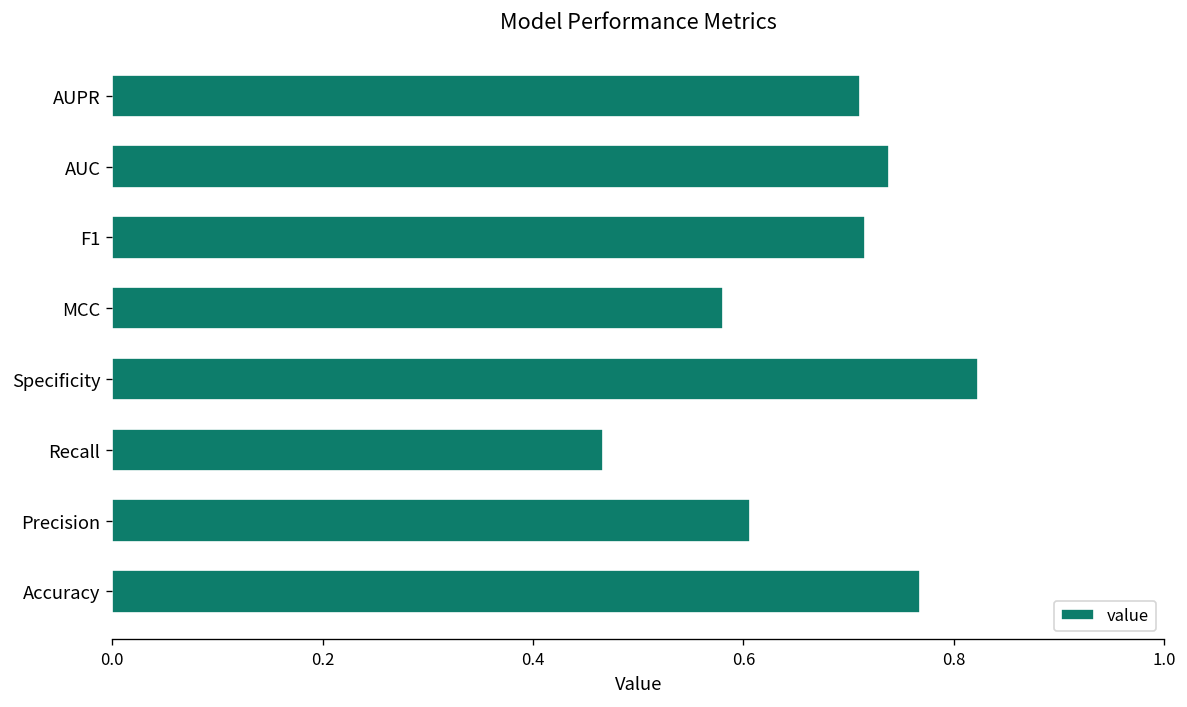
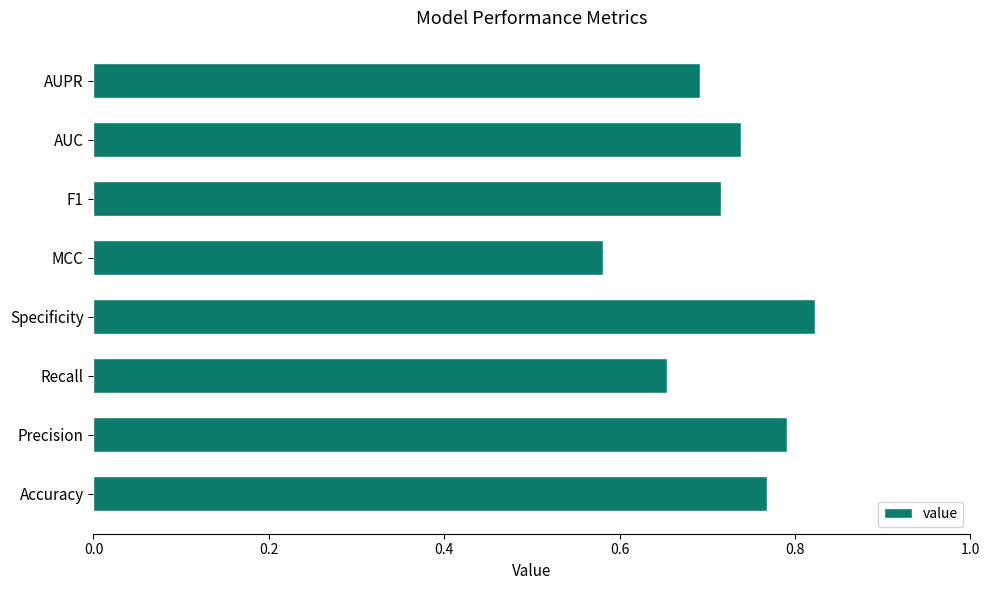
AUPR: 0.71 -> 0.69
Recall: 0.47 -> 0.65
Precision: 0.61 -> 0.79
